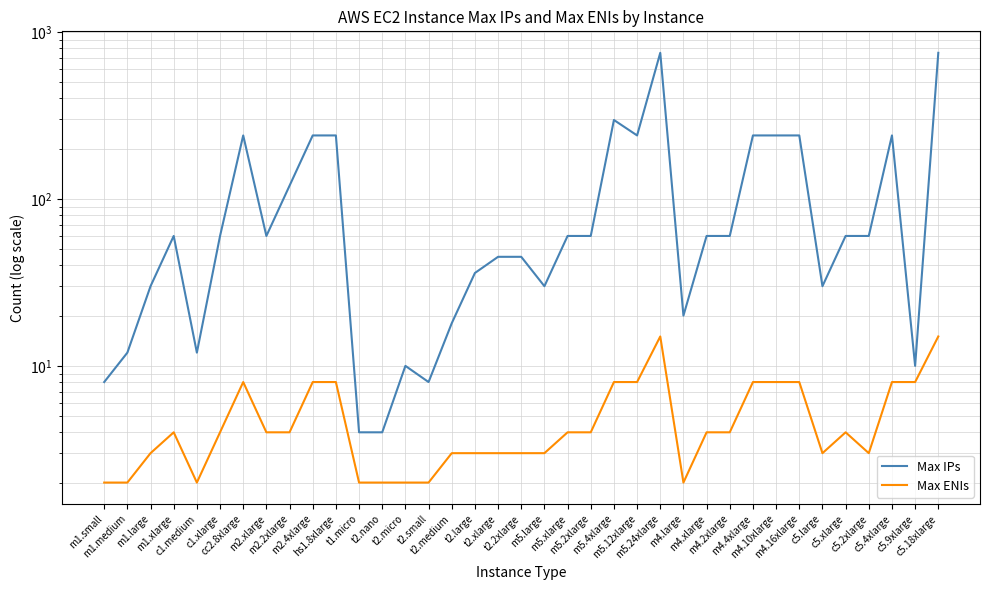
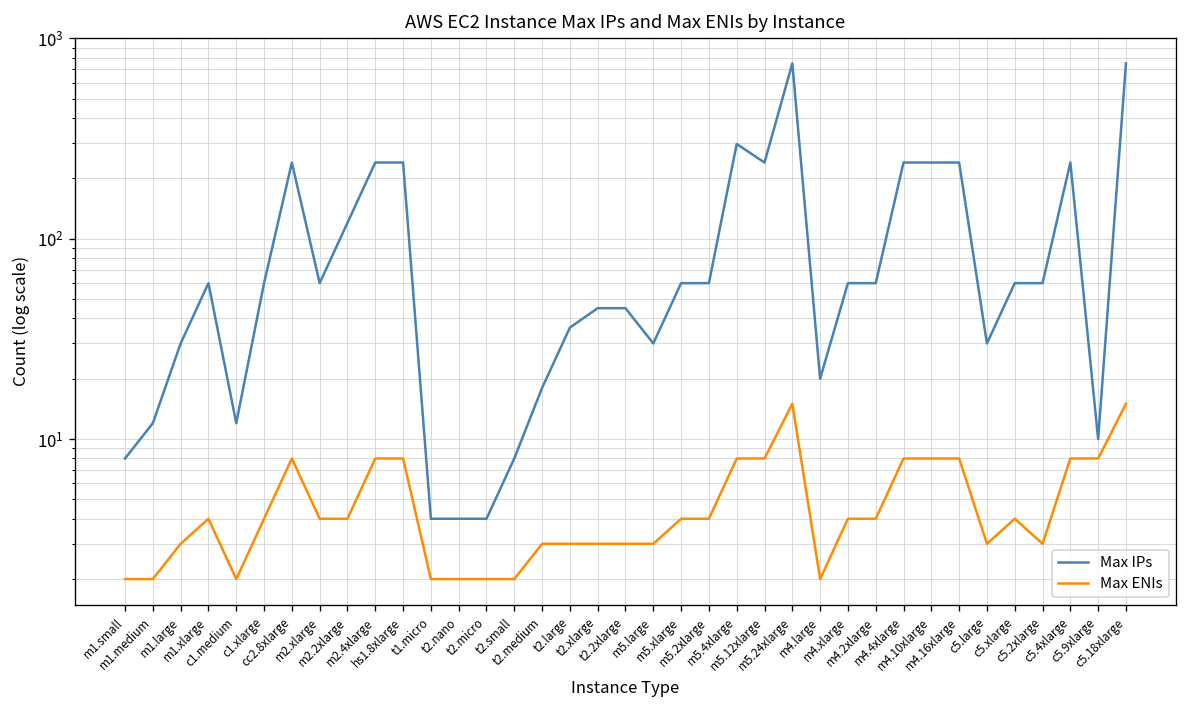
Max IPs, t2.micro: 10 -> 4
